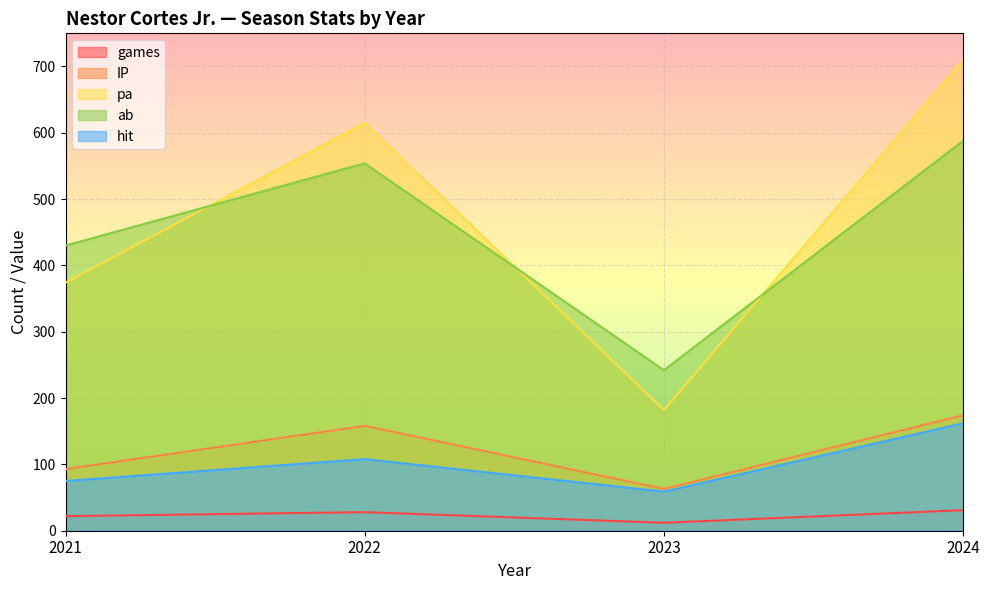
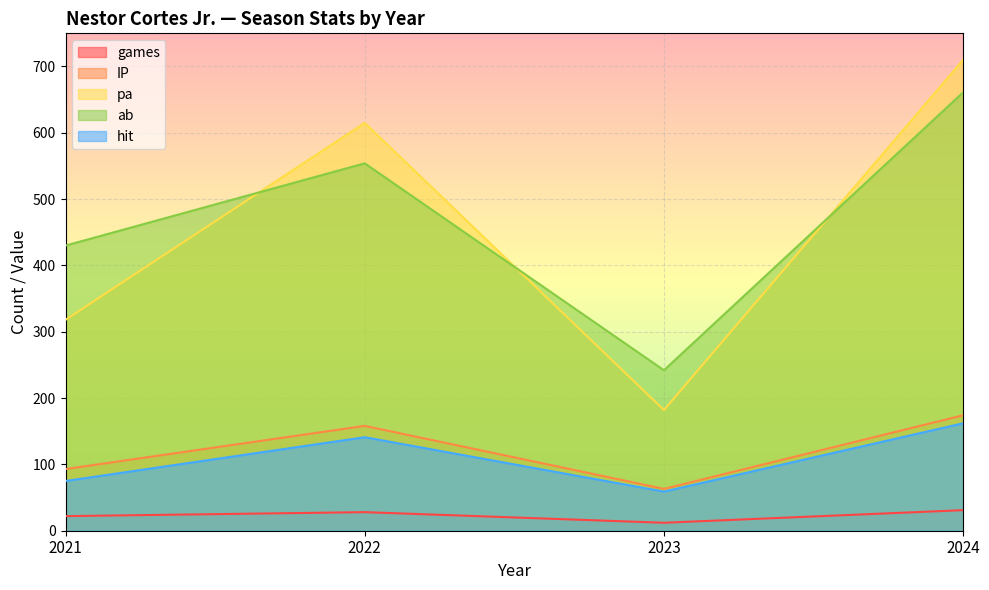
pa, 2021: 370 -> 320
hit, 2022: 110 -> 140
ab, 2024: 590 -> 660
